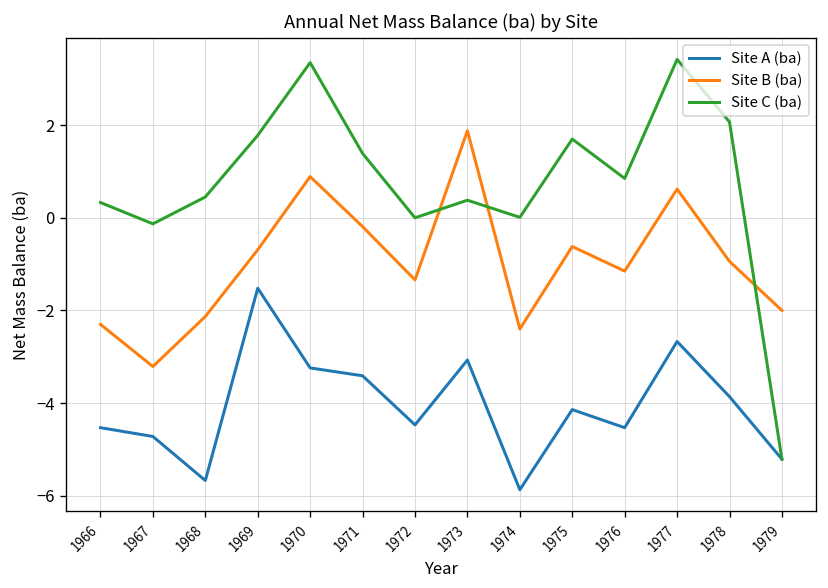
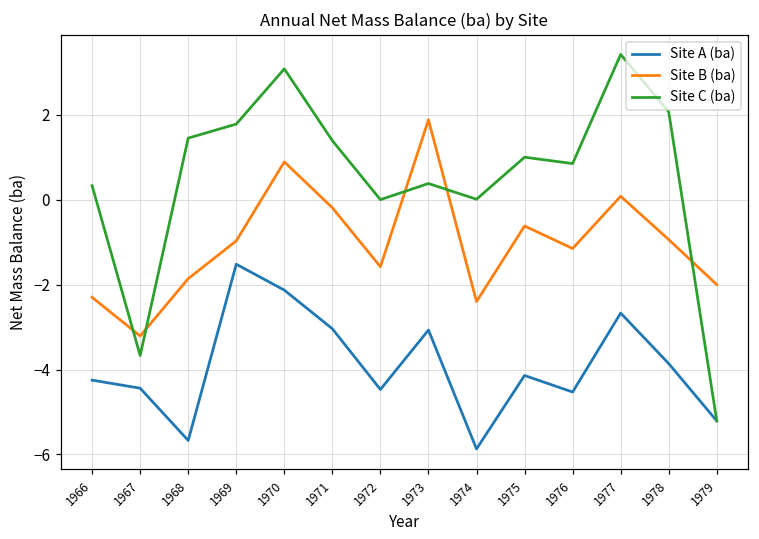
Site A (ba), 1966: -4.5 -> -4.3
Site A (ba), 1967: -4.7 -> -4.4
Site C (ba), 1967: -0.1 -> -3.7
Site B (ba), 1968: -2.1 -> -1.9
Site C (ba), 1968: 0.5 -> 1.5
Site B (ba), 1969: -0.7 -> -1.0
Site A (ba), 1970: -3.2 -> -2.1
Site C (ba), 1970: 3.4 -> 3.1
Site A (ba), 1971: -3.4 -> -3.0
Site B (ba), 1972: -1.3 -> -1.6
Site C (ba), 1975: 1.7 -> 1.0
Site B (ba), 1977: 0.6 -> 0.1
